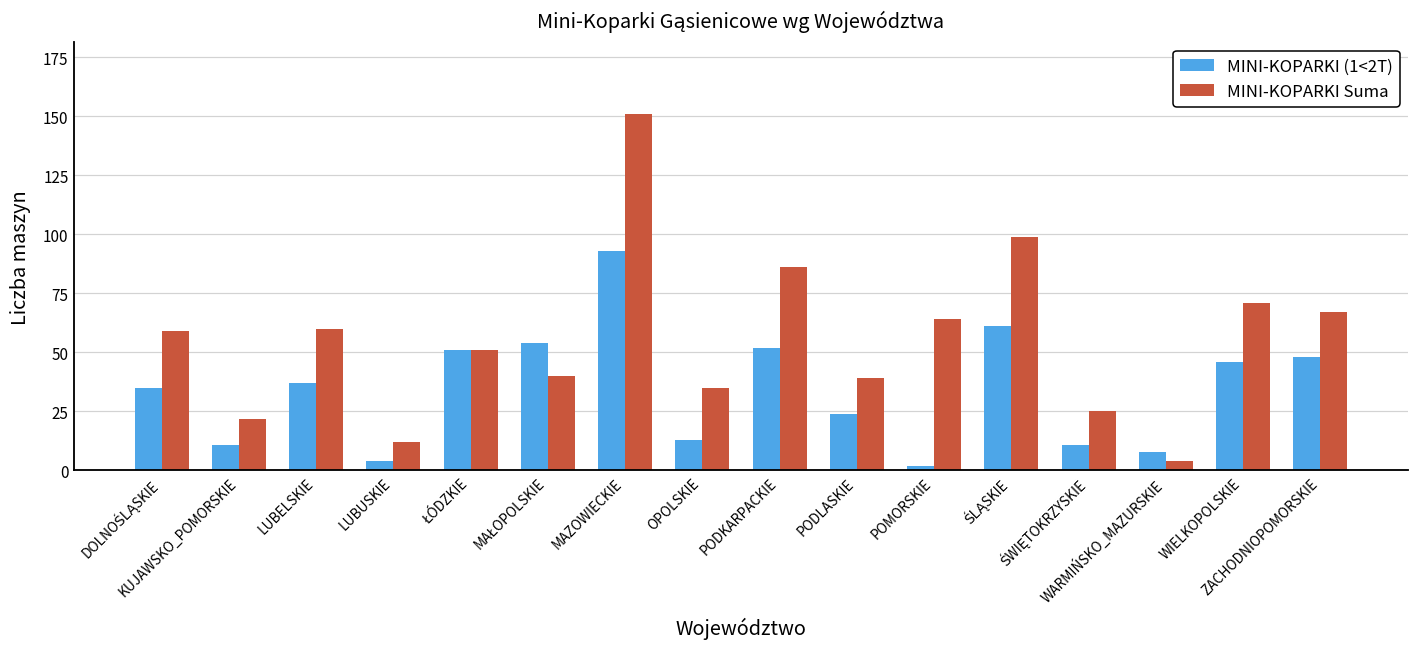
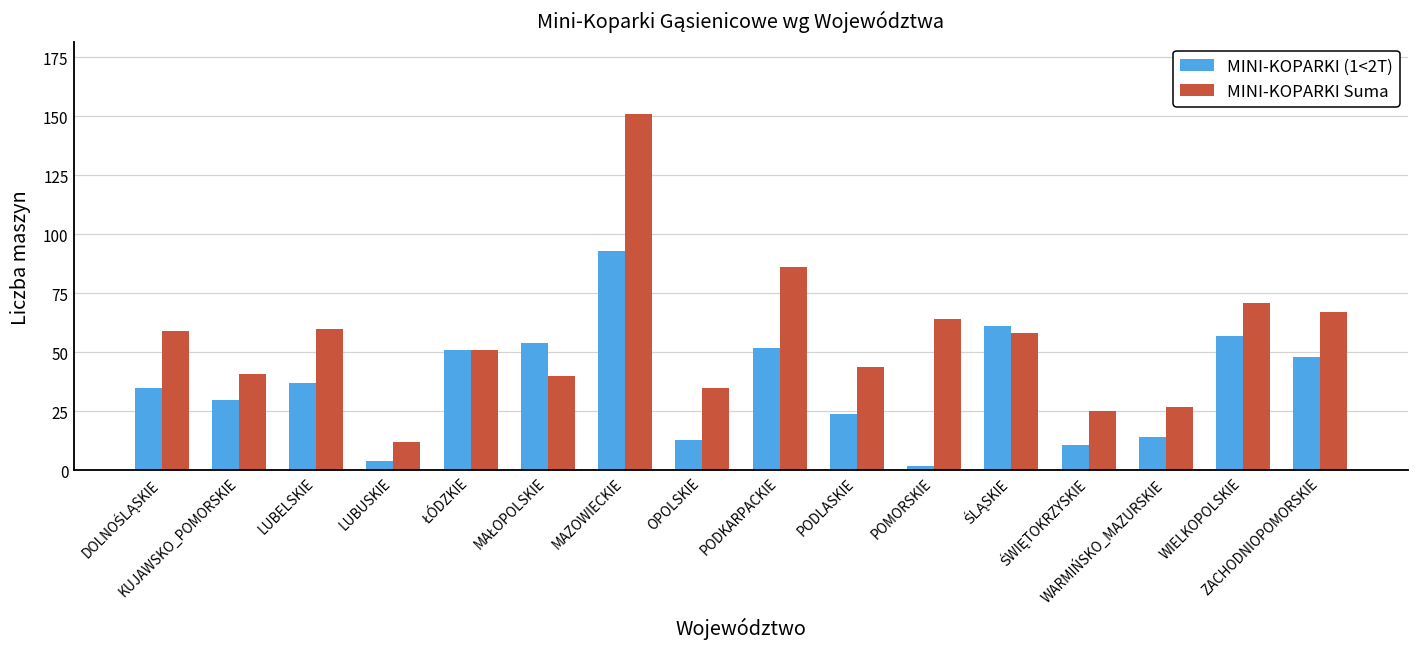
MINI-KOPARKI (1<2T), KUJAWSKO_POMORSKIE: 11 -> 30
MINI-KOPARKI Suma, KUJAWSKO_POMORSKIE: 22 -> 41
MINI-KOPARKI Suma, PODLASKIE: 39 -> 44
MINI-KOPARKI Suma, ŚLĄSKIE: 99 -> 58
MINI-KOPARKI (1<2T), WARMIŃSKO_MAZURSKIE: 8 -> 14
MINI-KOPARKI Suma, WARMIŃSKO_MAZURSKIE: 4 -> 27
MINI-KOPARKI (1<2T), WIELKOPOLSKIE: 46 -> 57
